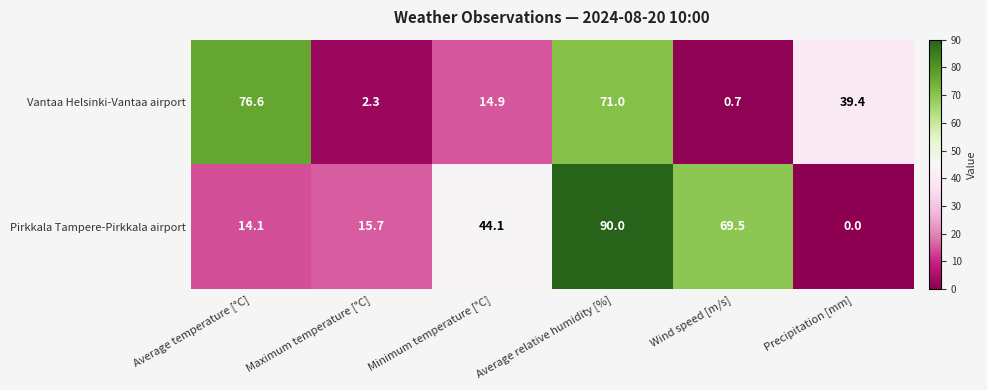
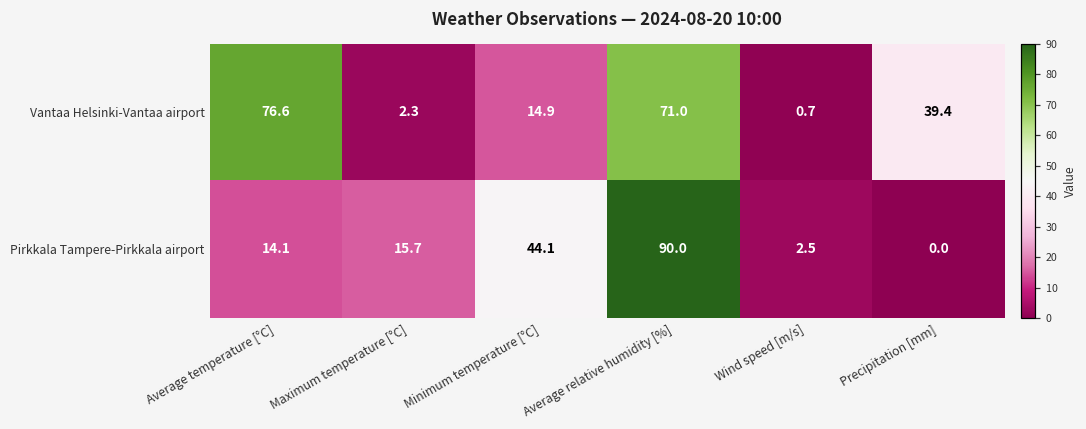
Pirkkala Tampere-Pirkkala airport, Wind speed [m/s]: 69.5 -> 2.5
